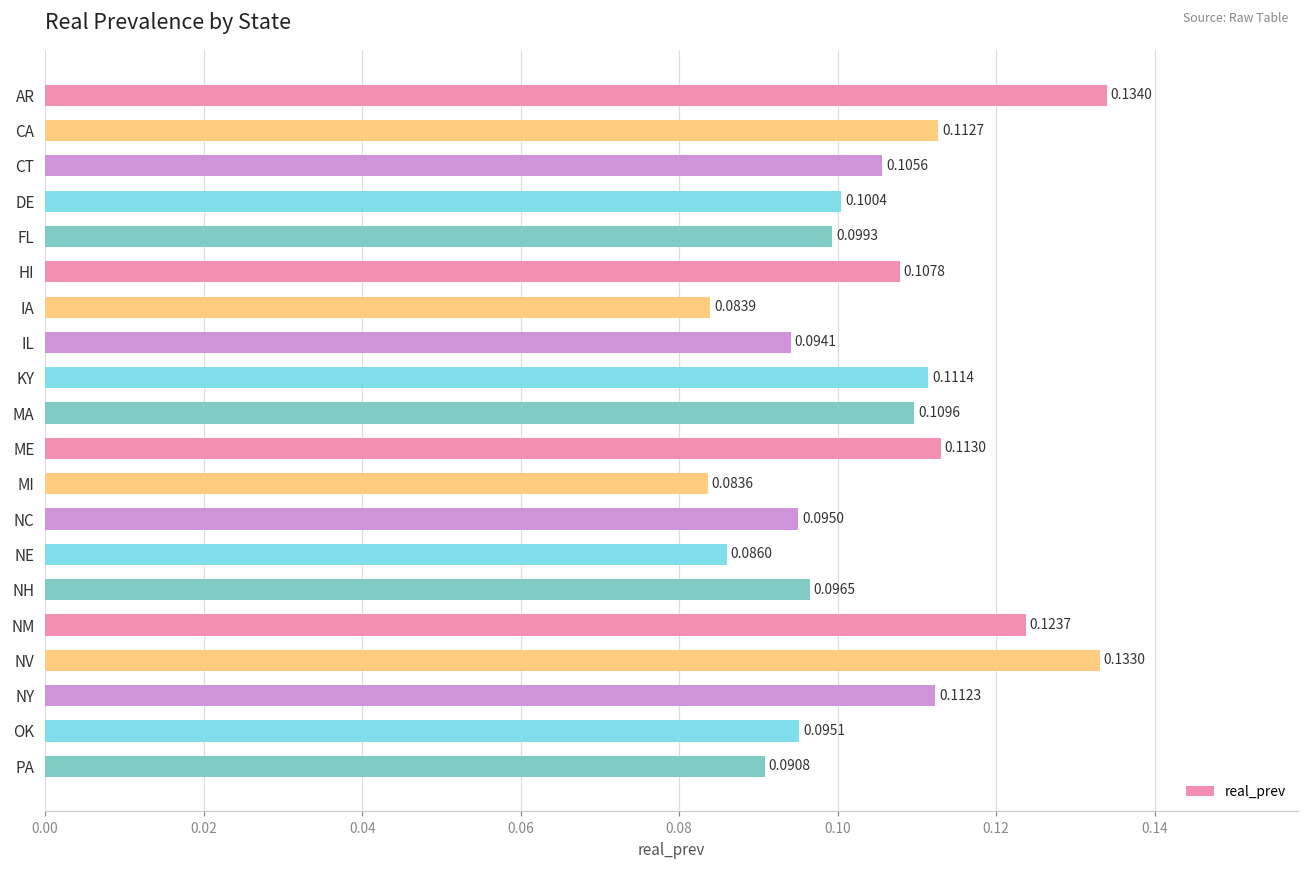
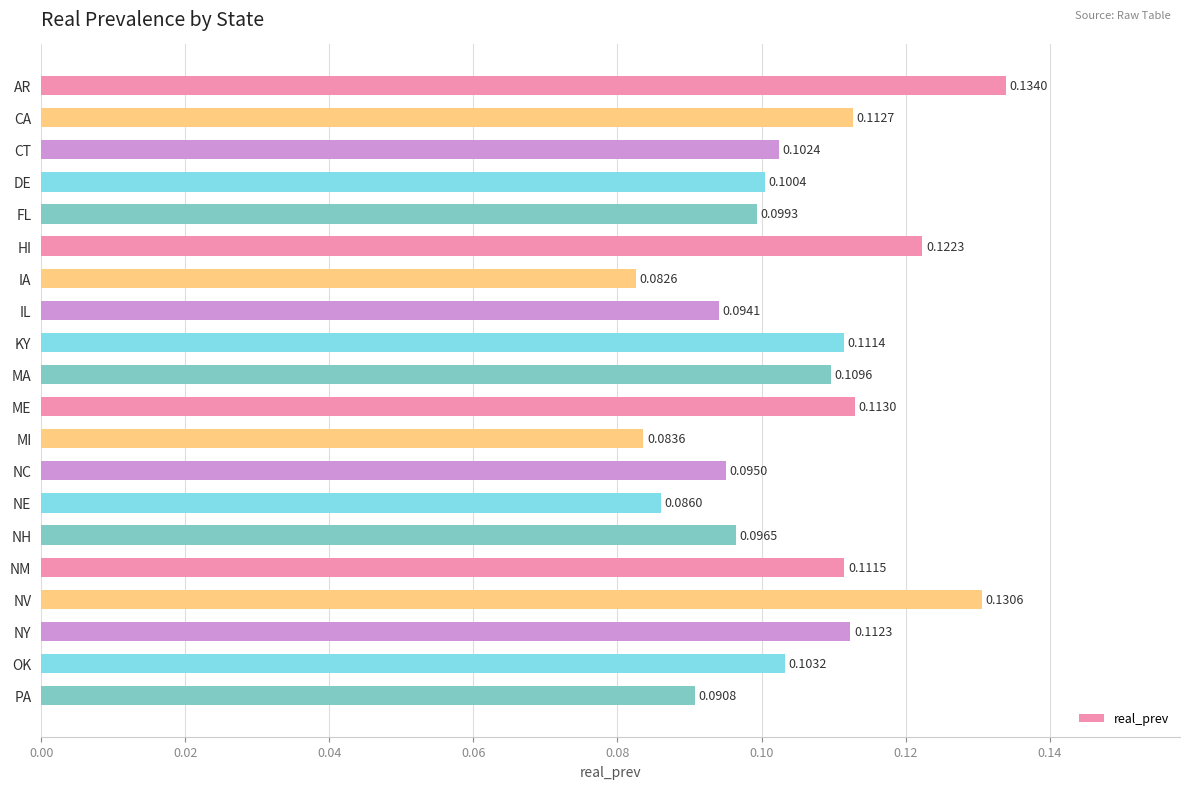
CT: 0.1056 -> 0.1024
HI: 0.1078 -> 0.1223
IA: 0.0839 -> 0.0826
NM: 0.1237 -> 0.1115
NV: 0.1330 -> 0.1306
OK: 0.0951 -> 0.1032
